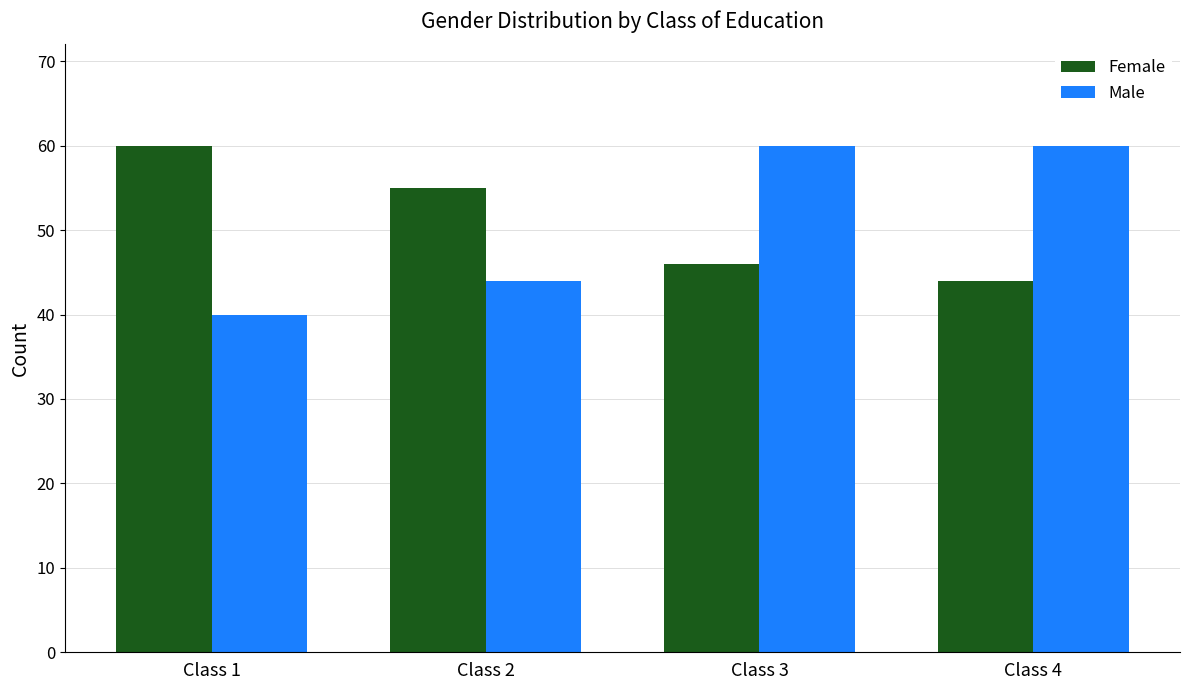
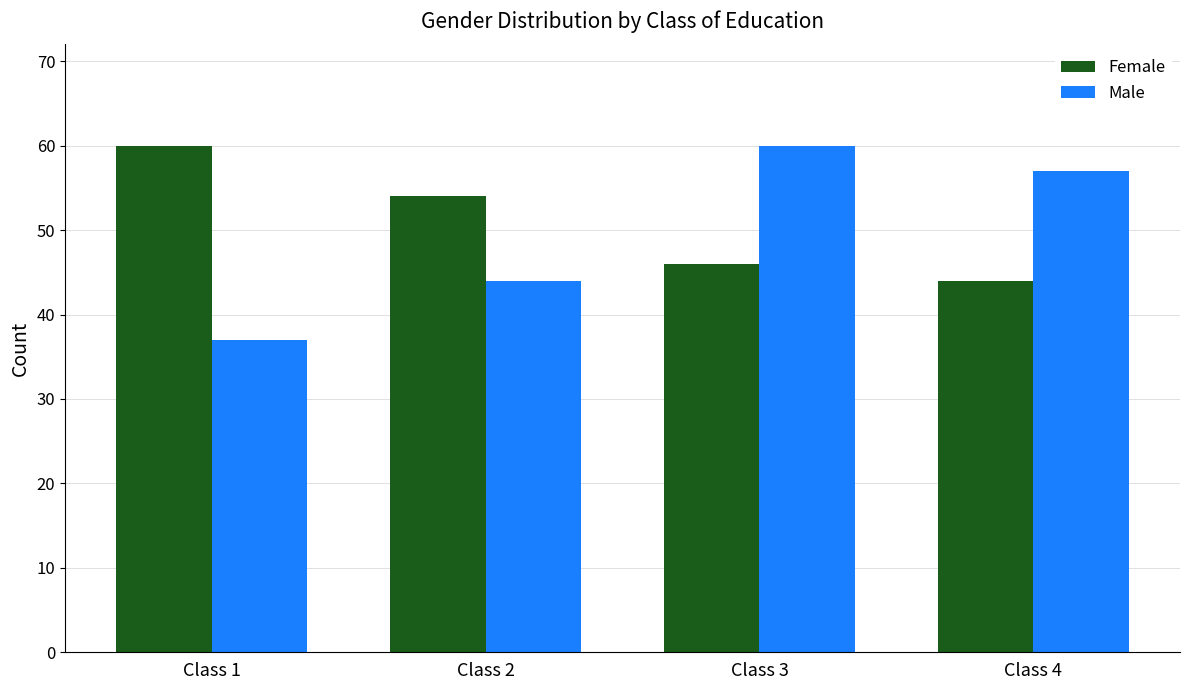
Male, Class 1: 40 -> 37
Female, Class 2: 55 -> 54
Male, Class 4: 60 -> 57
